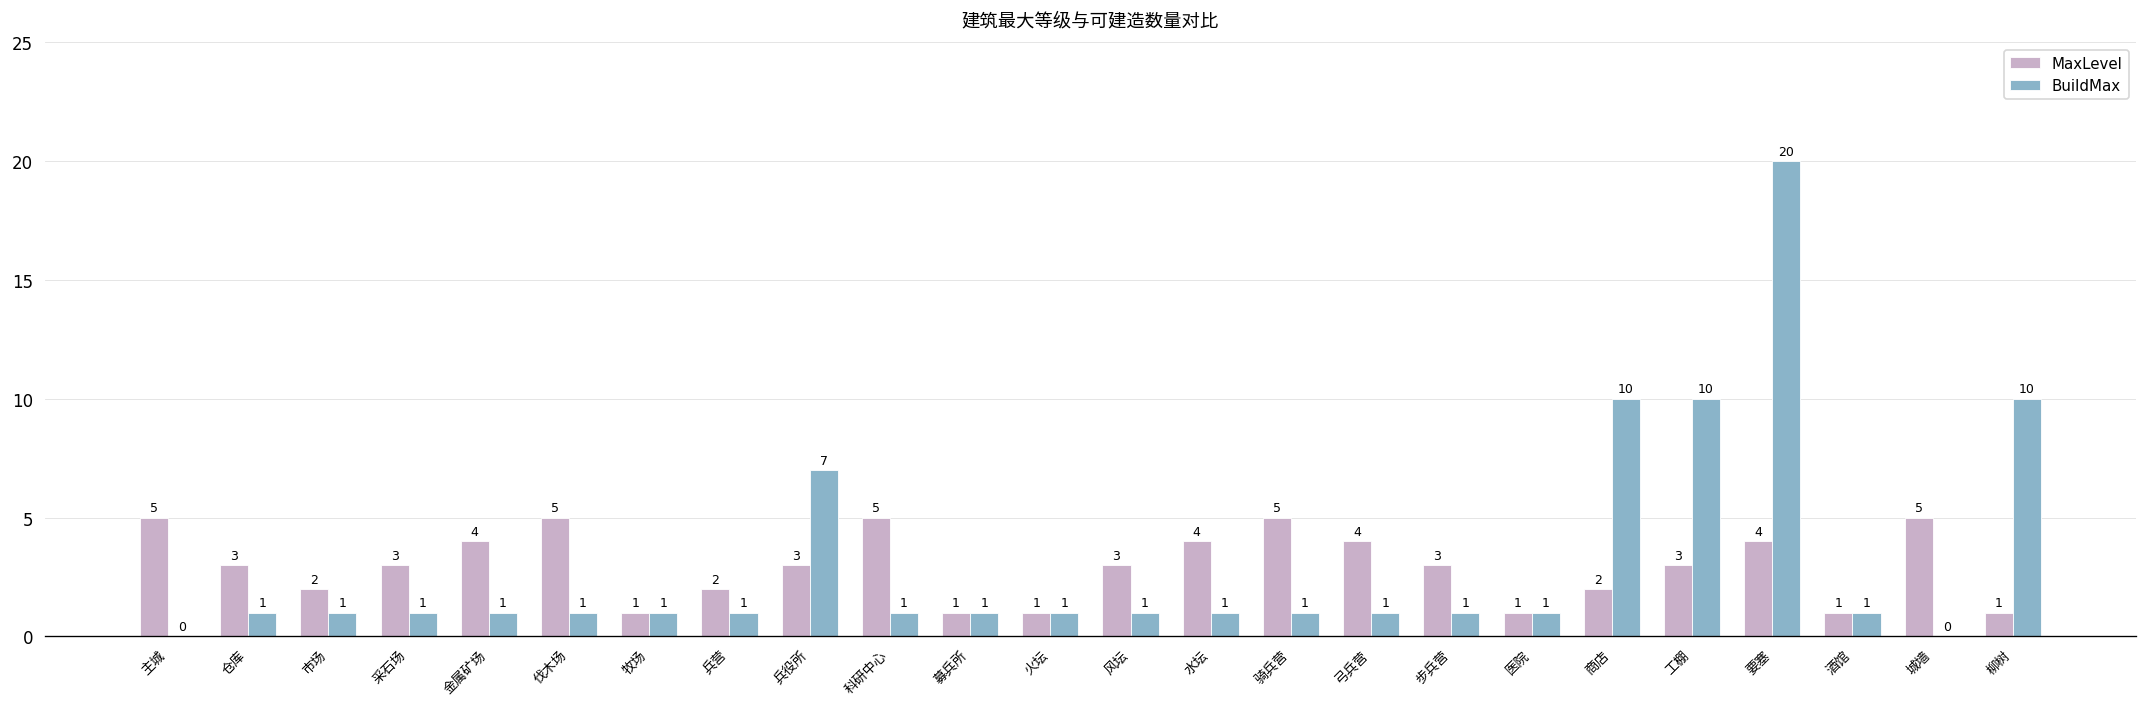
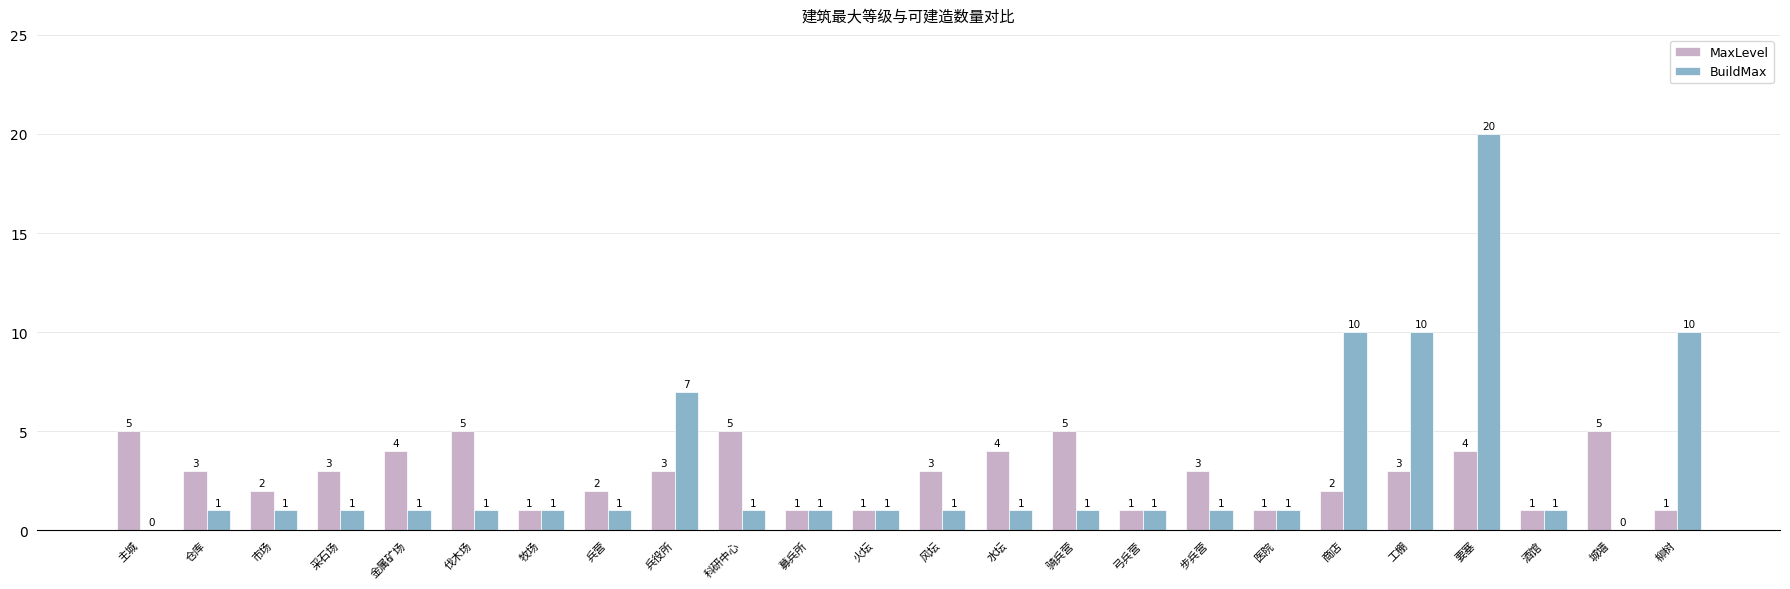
MaxLevel, 弓兵营: 4 -> 1
